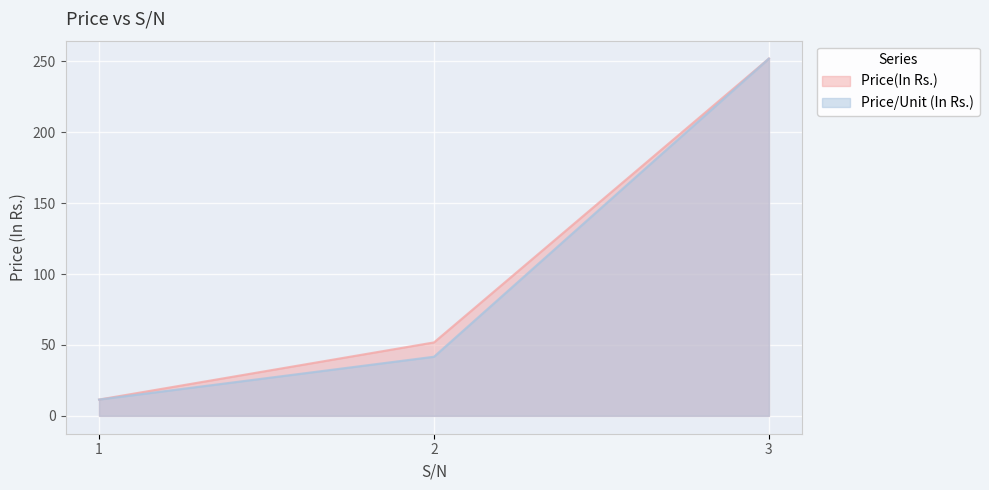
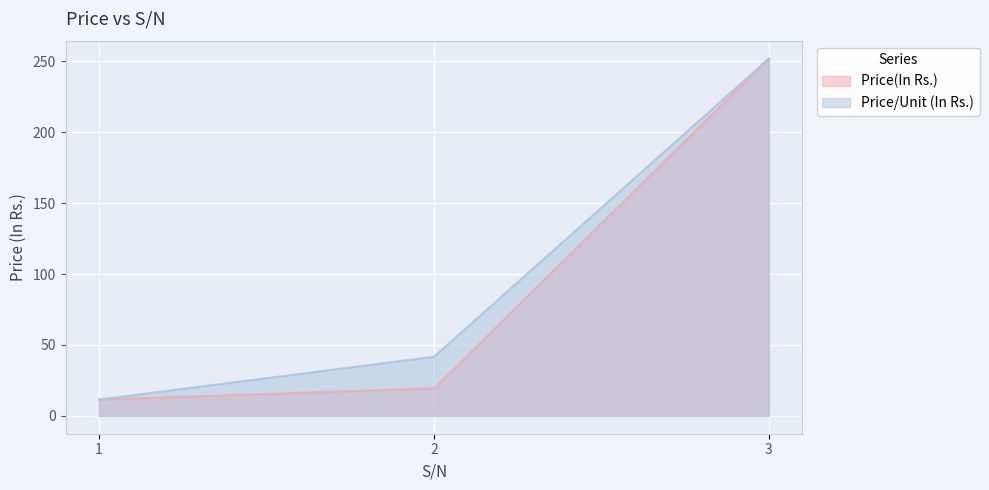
Price(In Rs.), 2: 52 -> 19
